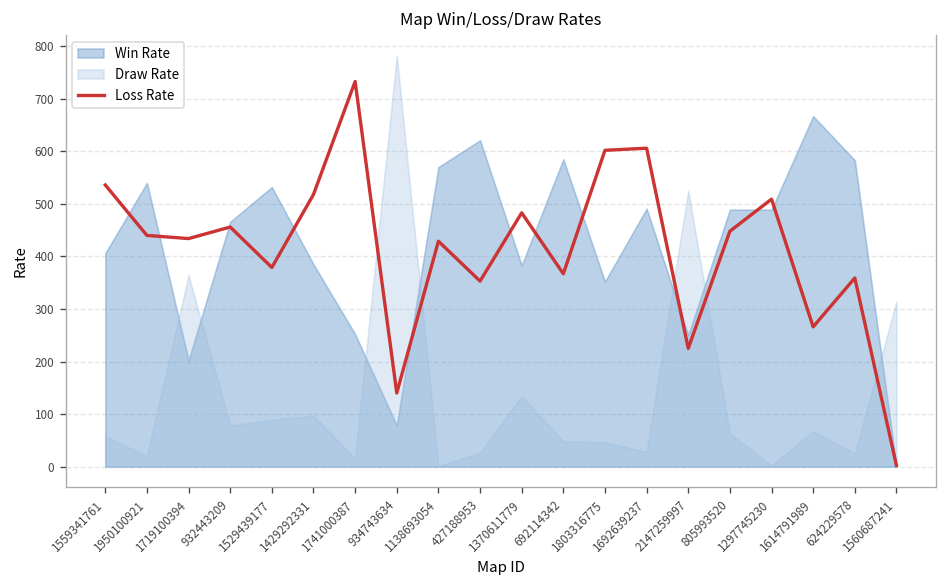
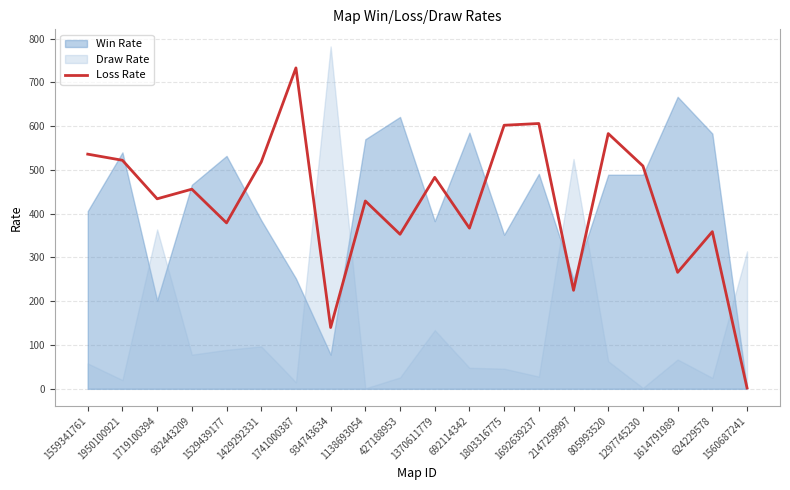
Loss Rate, 1950100921: 440 -> 520
Loss Rate, 805993520: 450 -> 580
